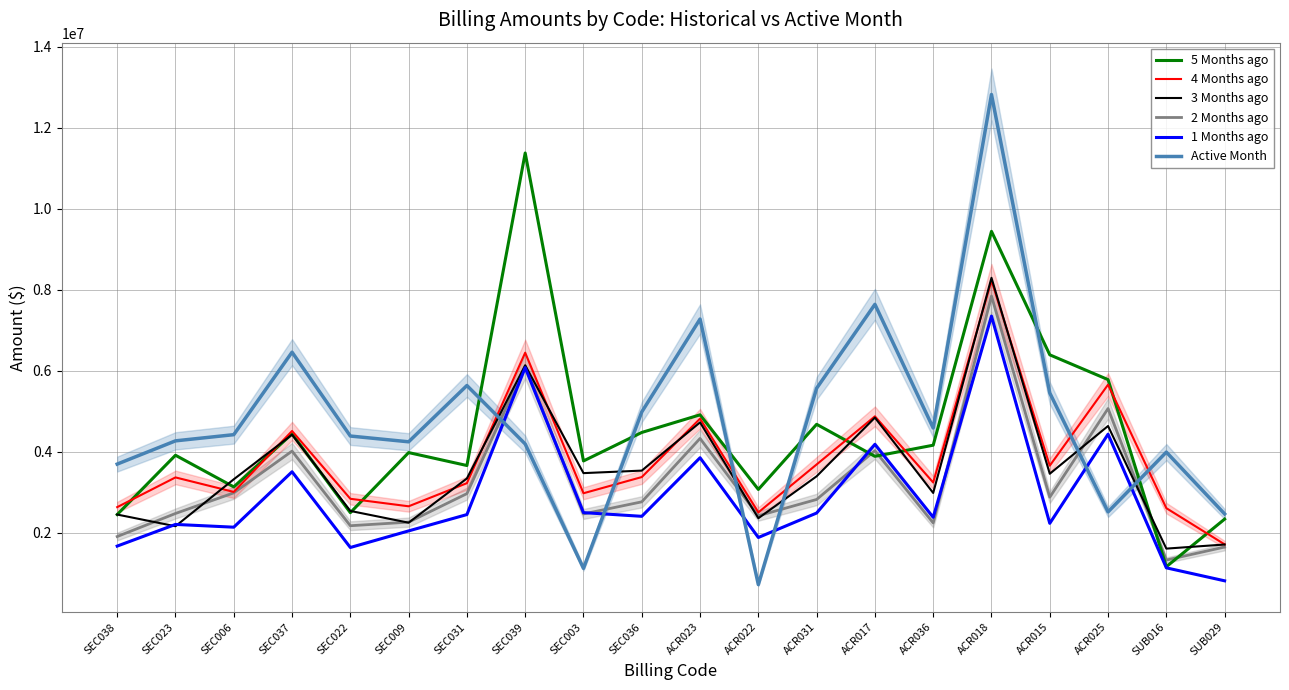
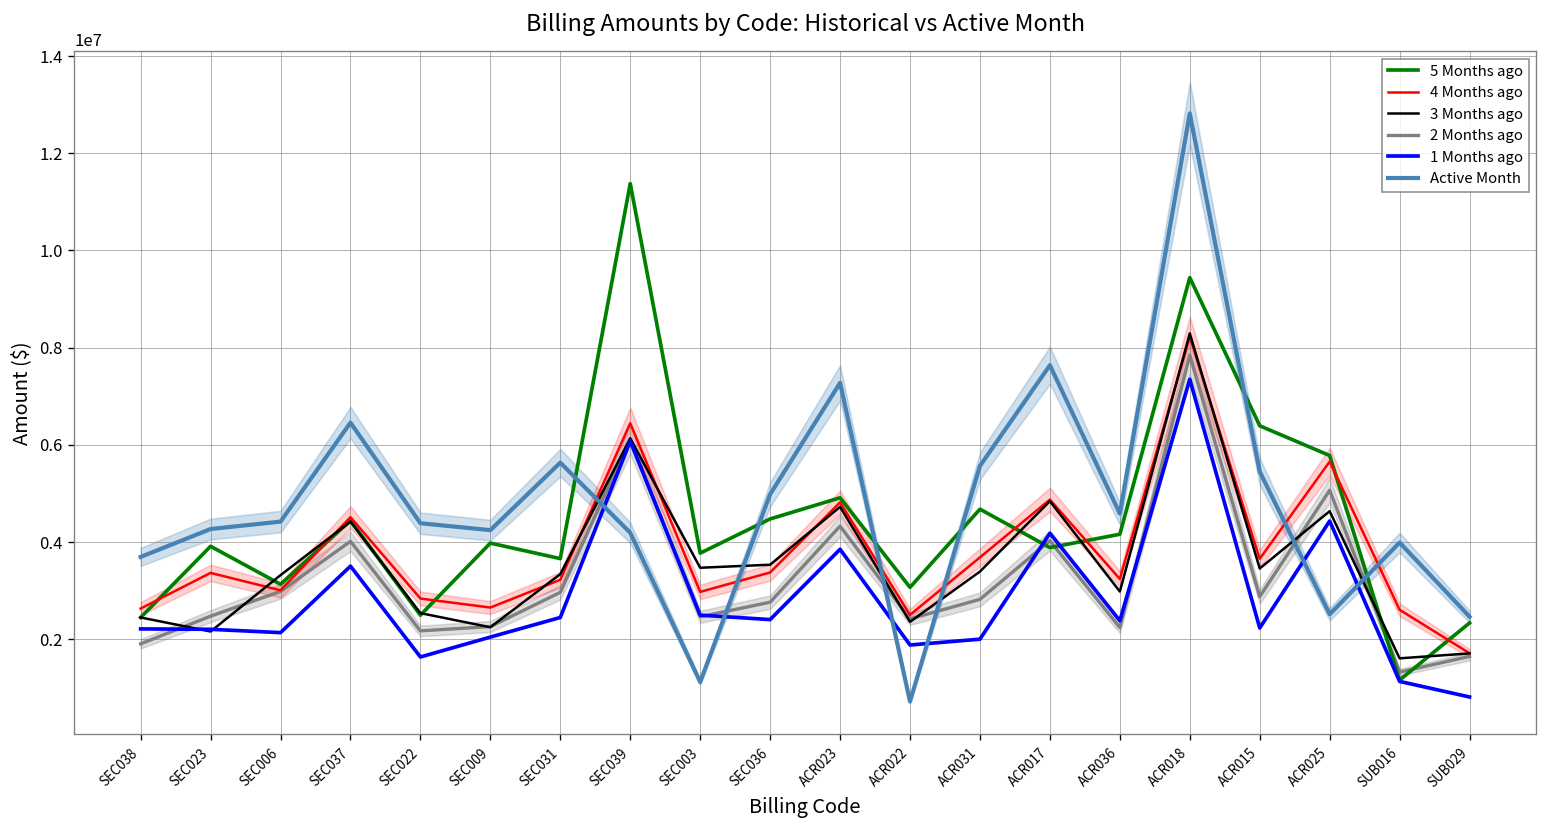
1 Months ago, SEC038: 1700000 -> 2200000
1 Months ago, ACR031: 2500000 -> 2000000
